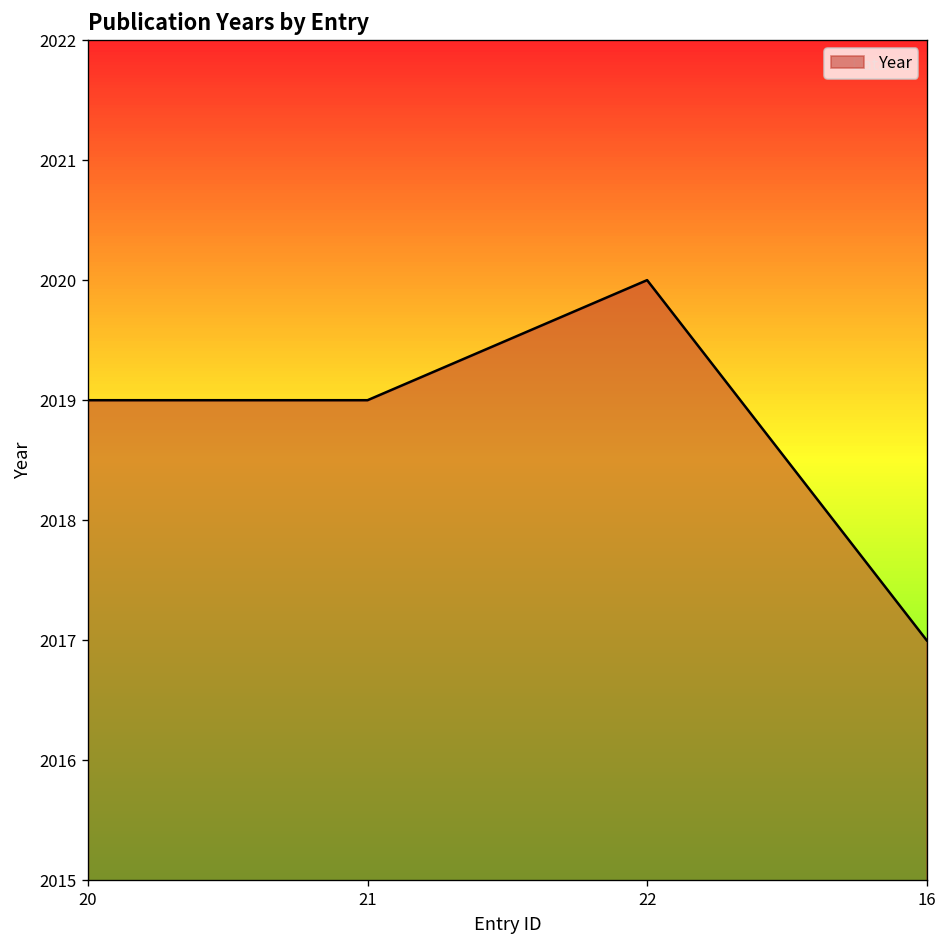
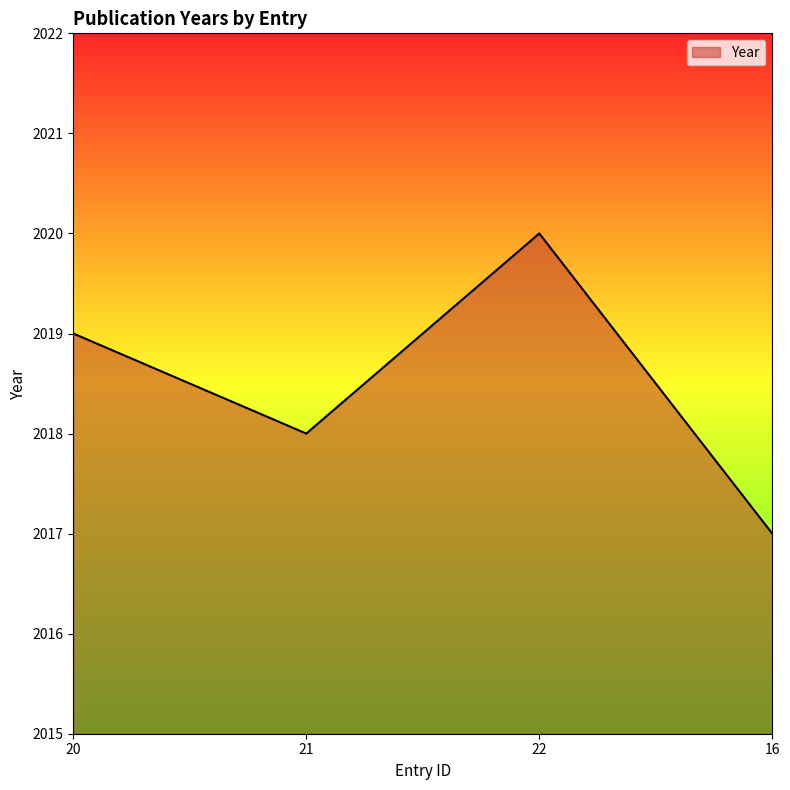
21: 2019 -> 2018
